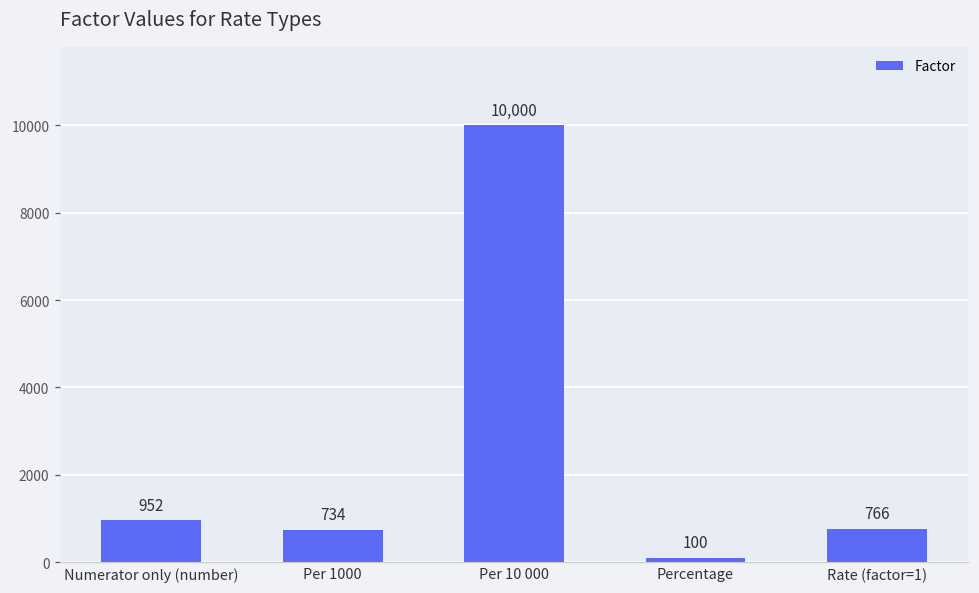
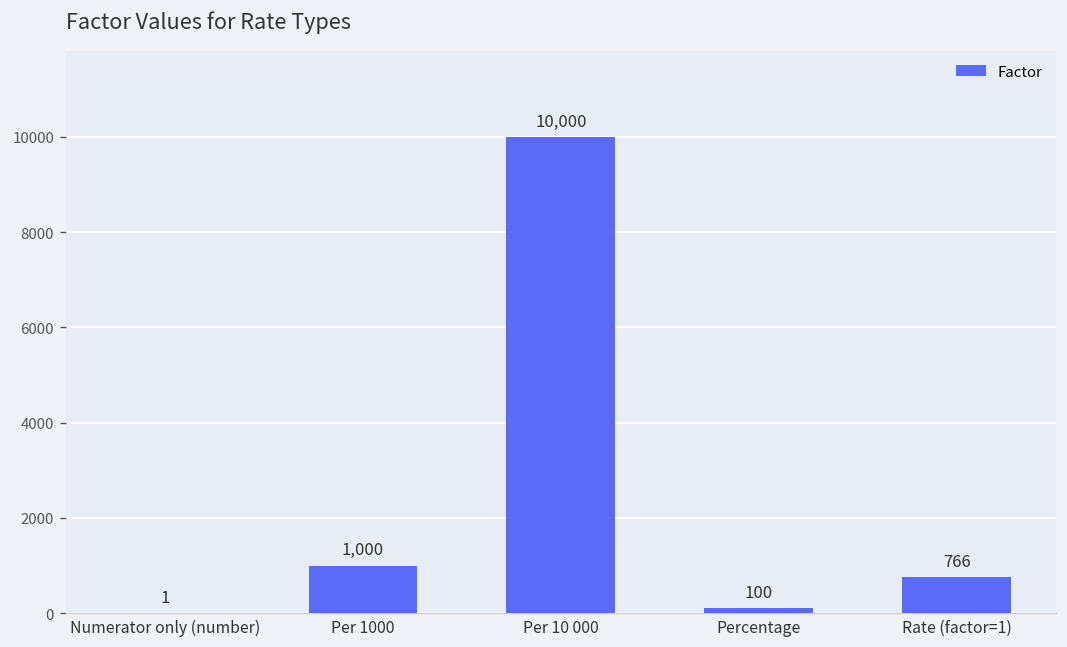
Numerator only (number): 952 -> 1
Per 1000: 734 -> 1,000
